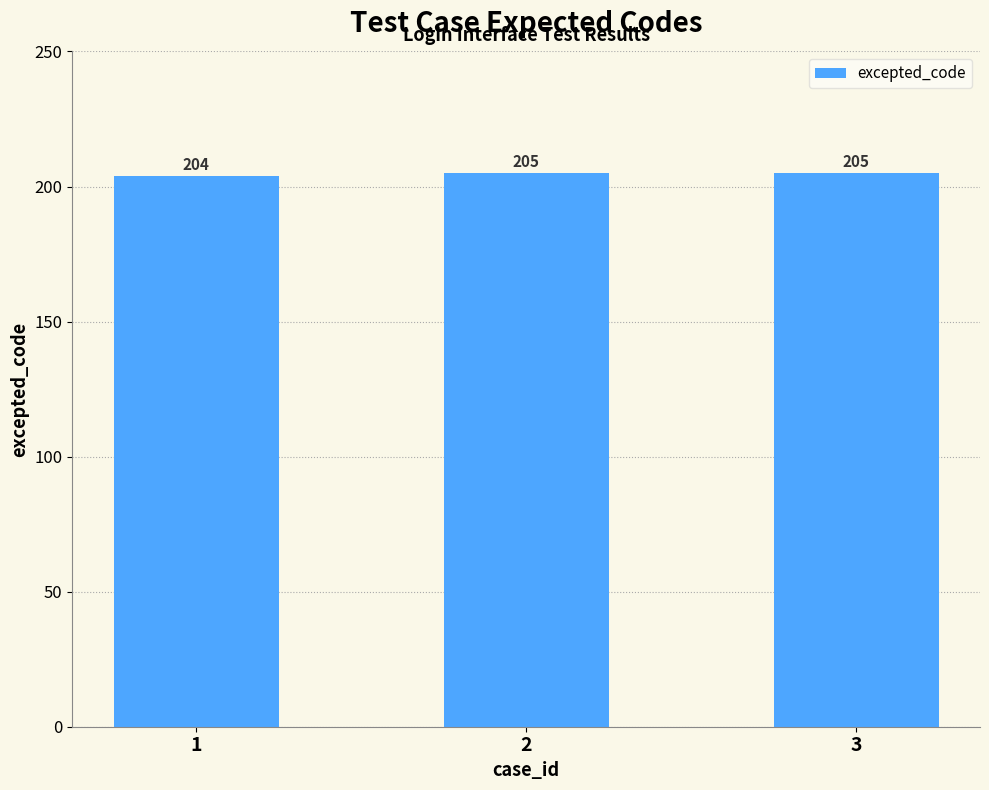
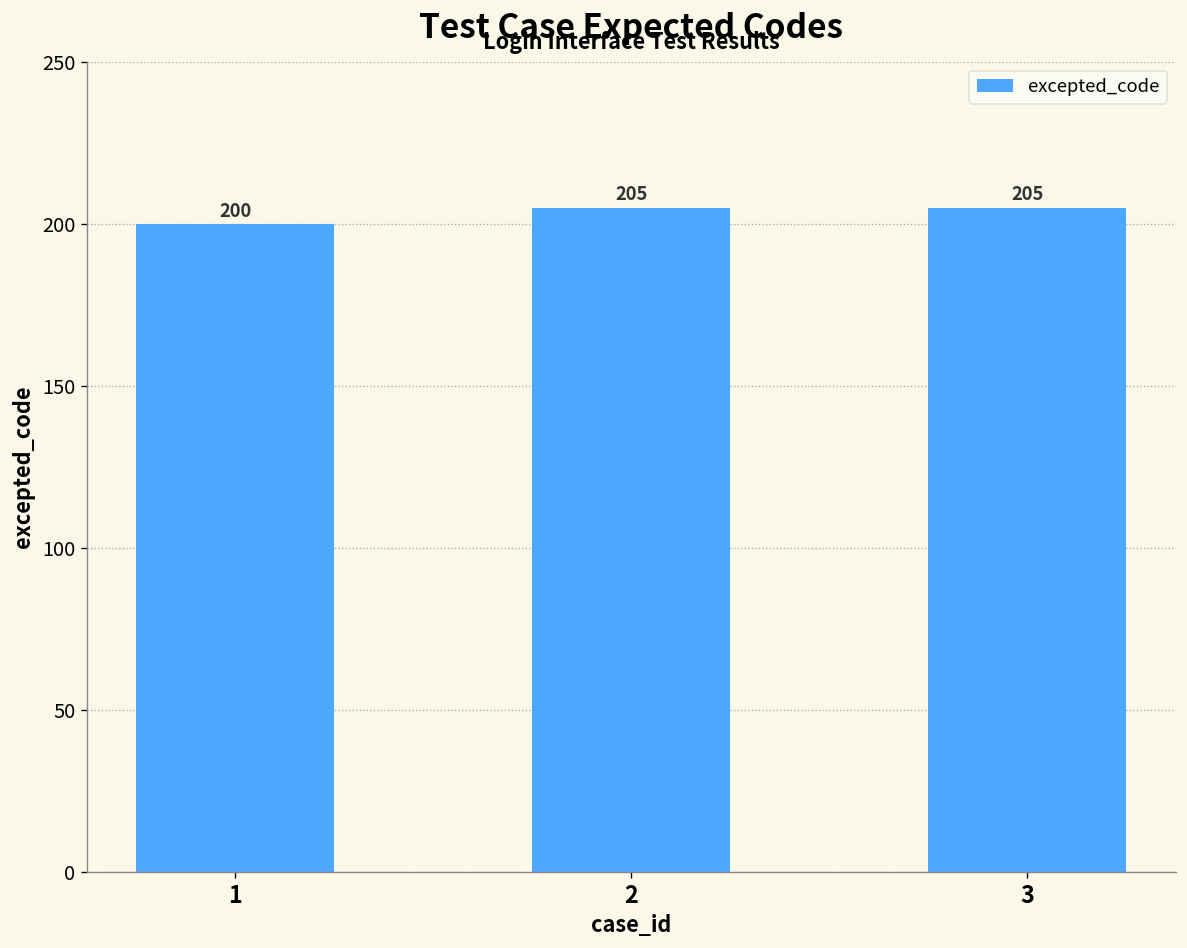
1: 204 -> 200
